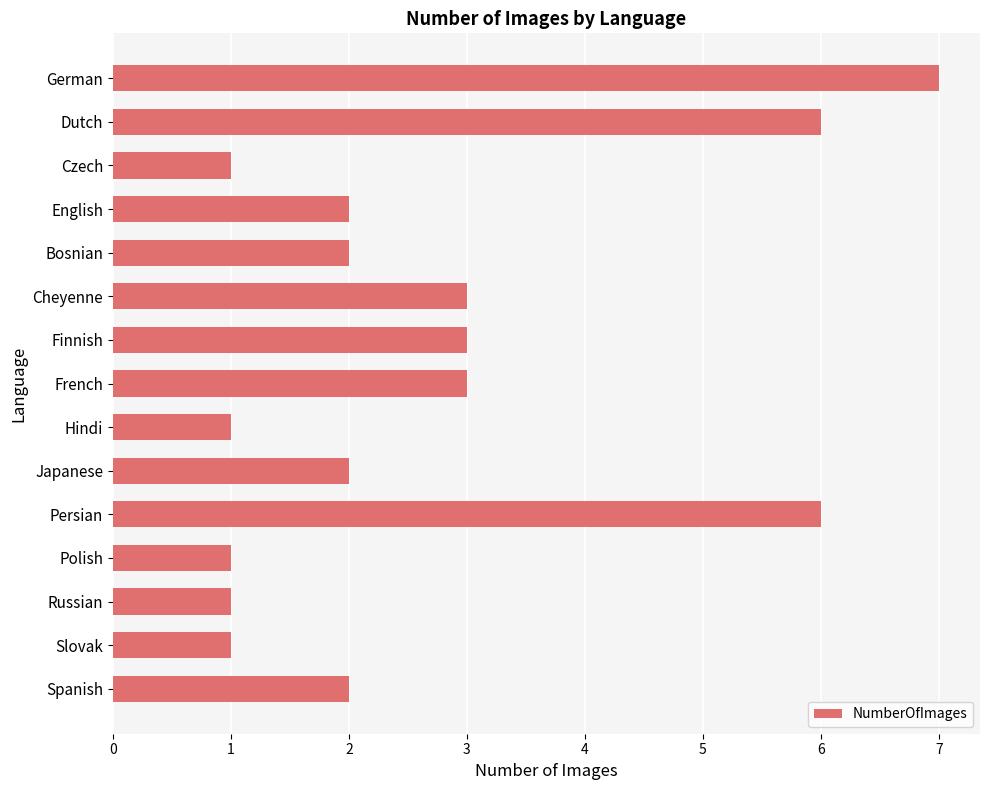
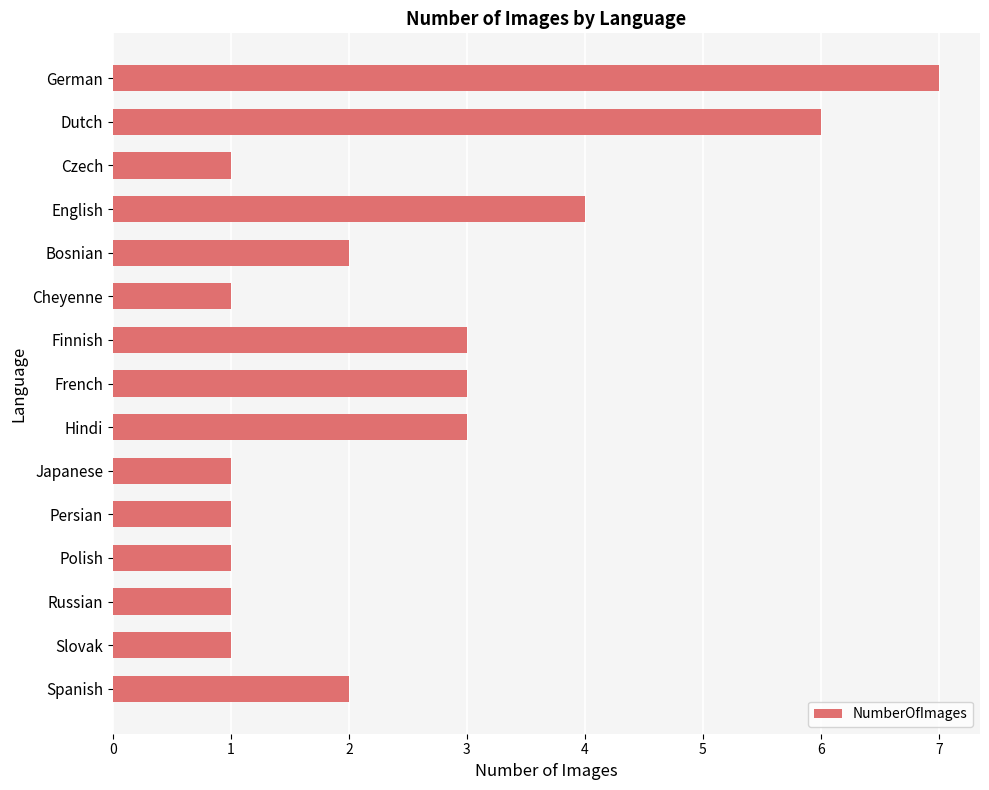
English: 2 -> 4
Cheyenne: 3 -> 1
Hindi: 1 -> 3
Japanese: 2 -> 1
Persian: 6 -> 1
